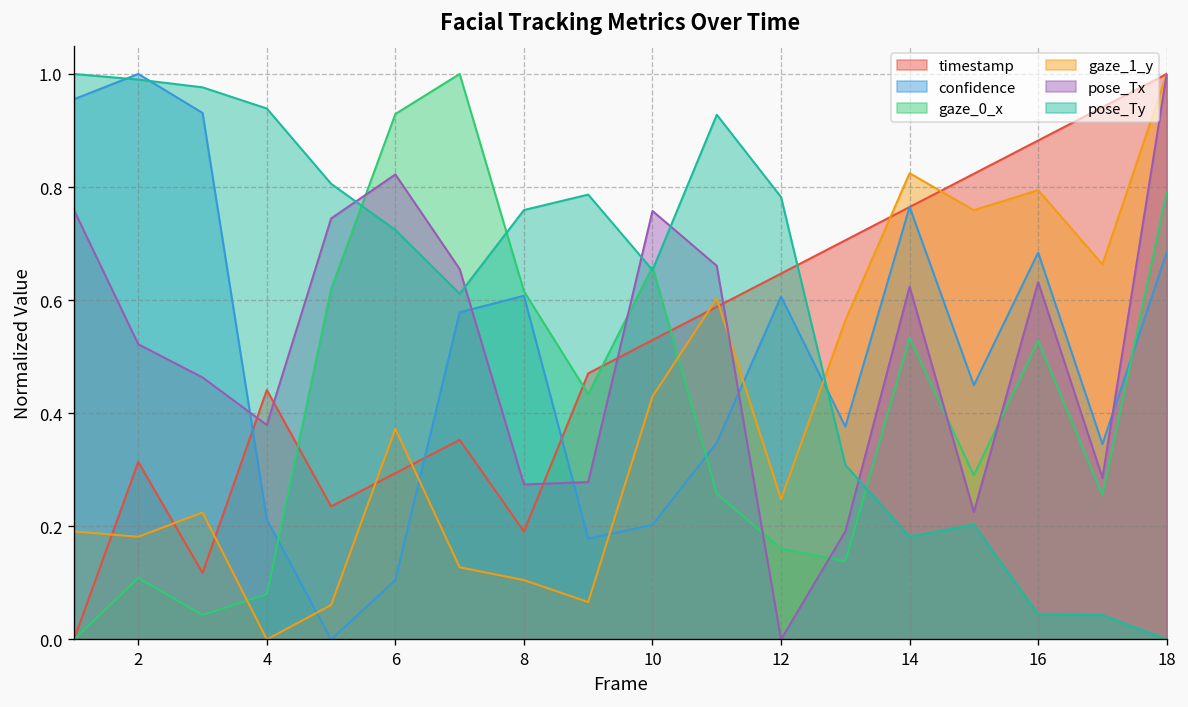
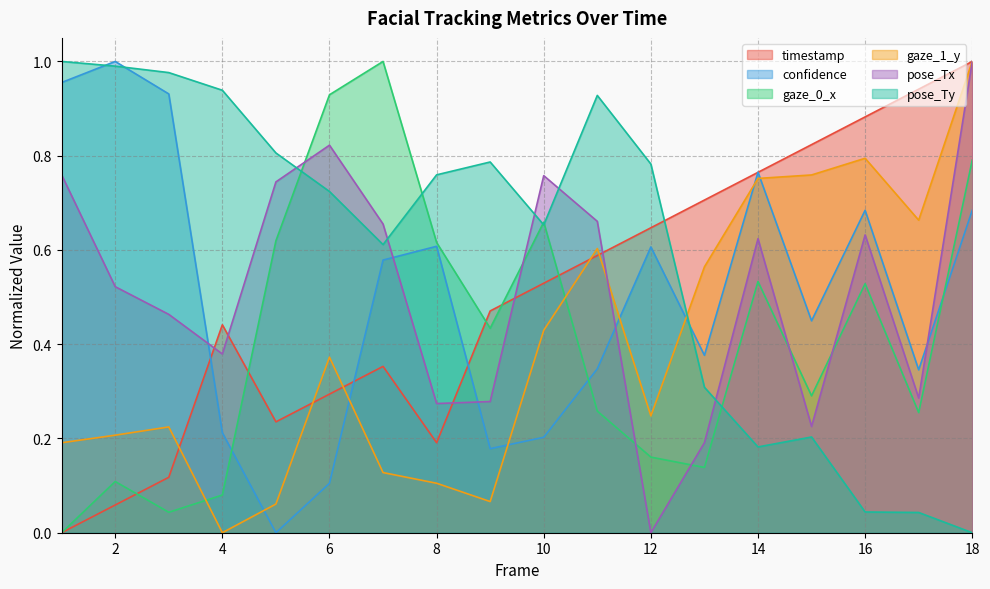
timestamp, 2: 0.31 -> 0.06
gaze_1_y, 2: 0.18 -> 0.21
gaze_1_y, 14: 0.82 -> 0.75
